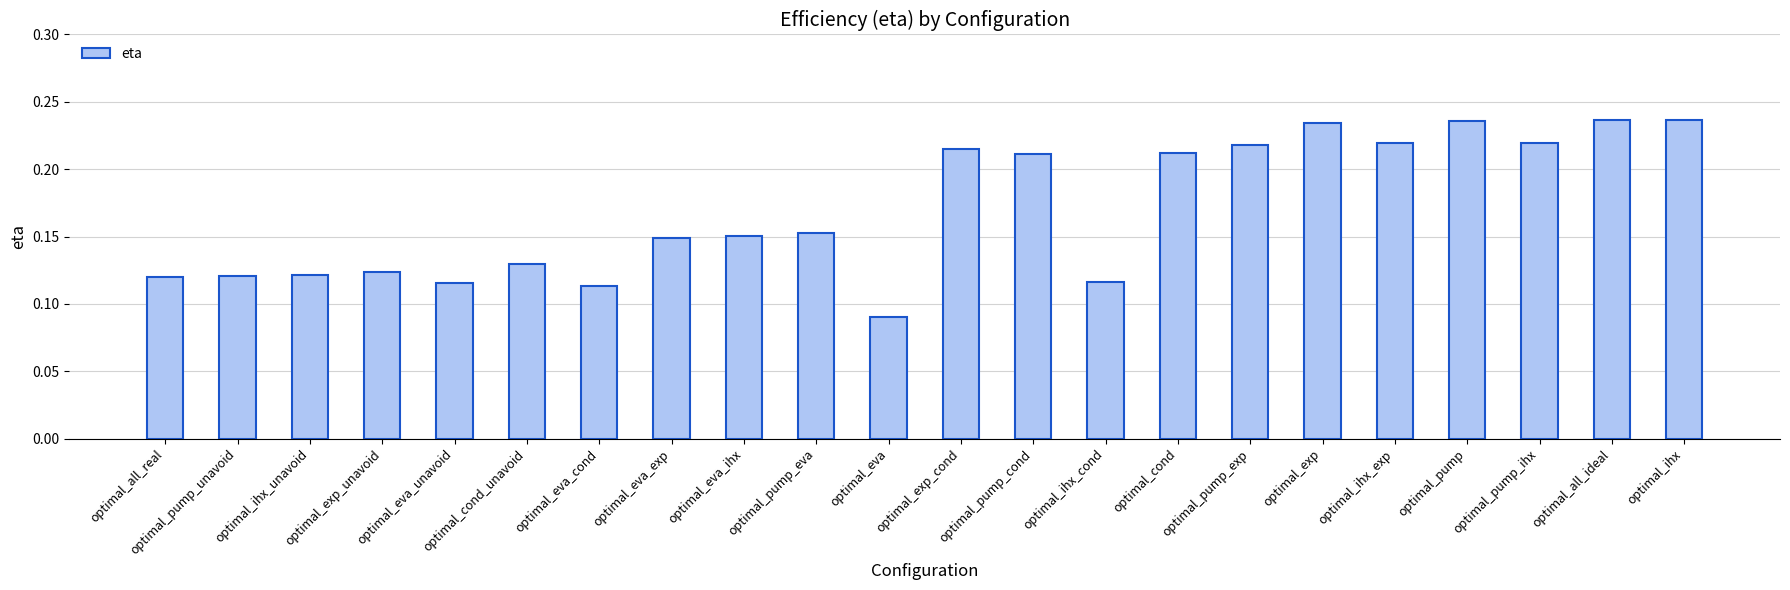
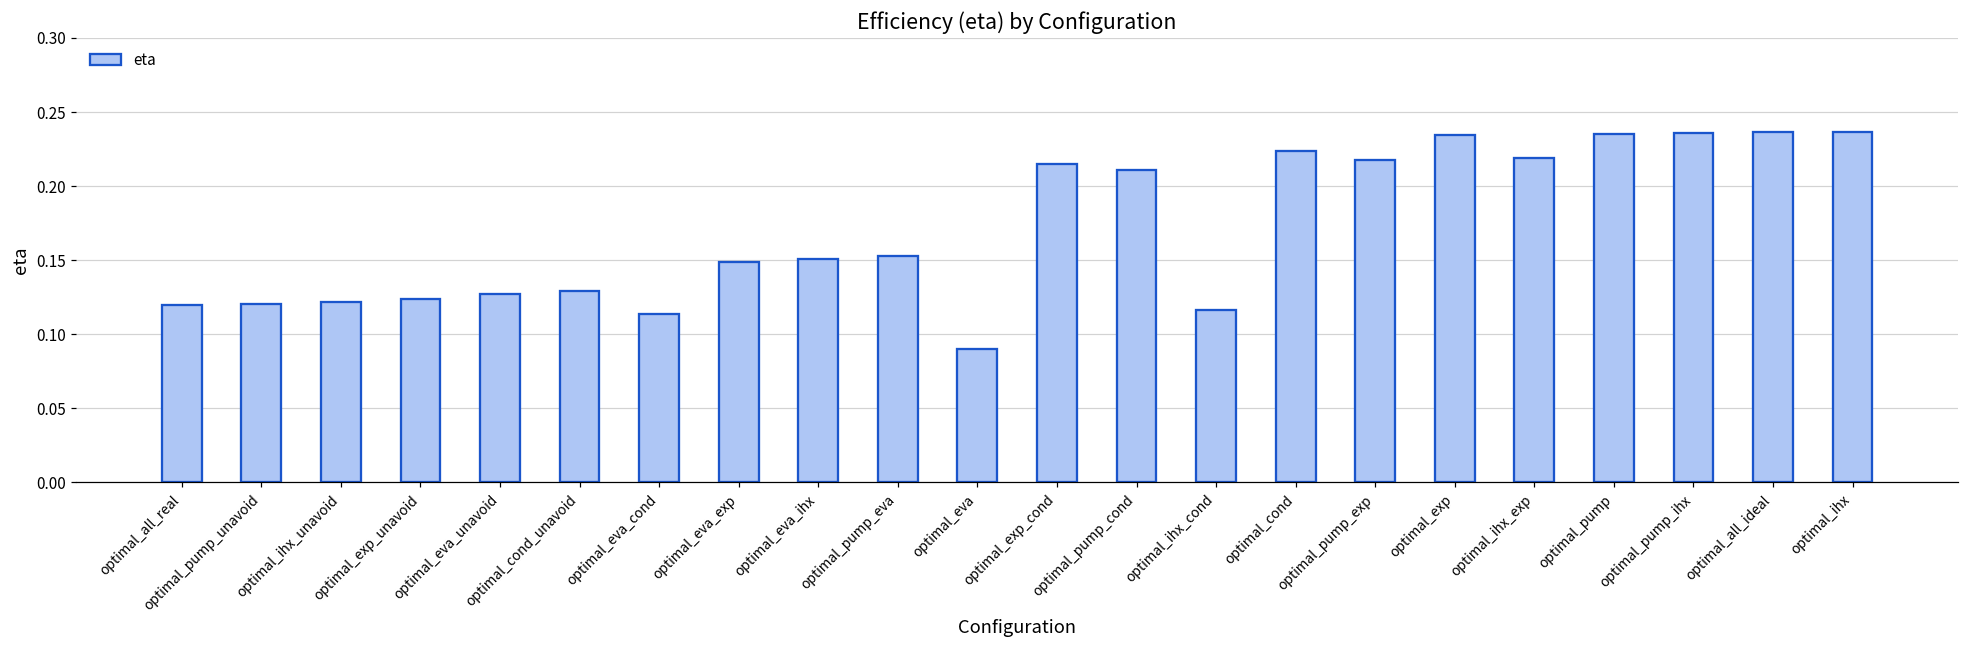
optimal_eva_unavoid: 0.116 -> 0.127
optimal_cond: 0.212 -> 0.224
optimal_pump_ihx: 0.220 -> 0.236
